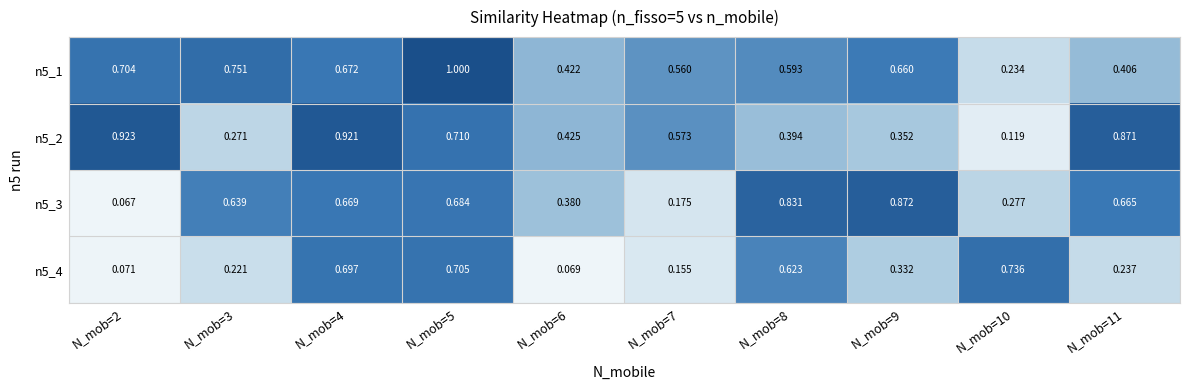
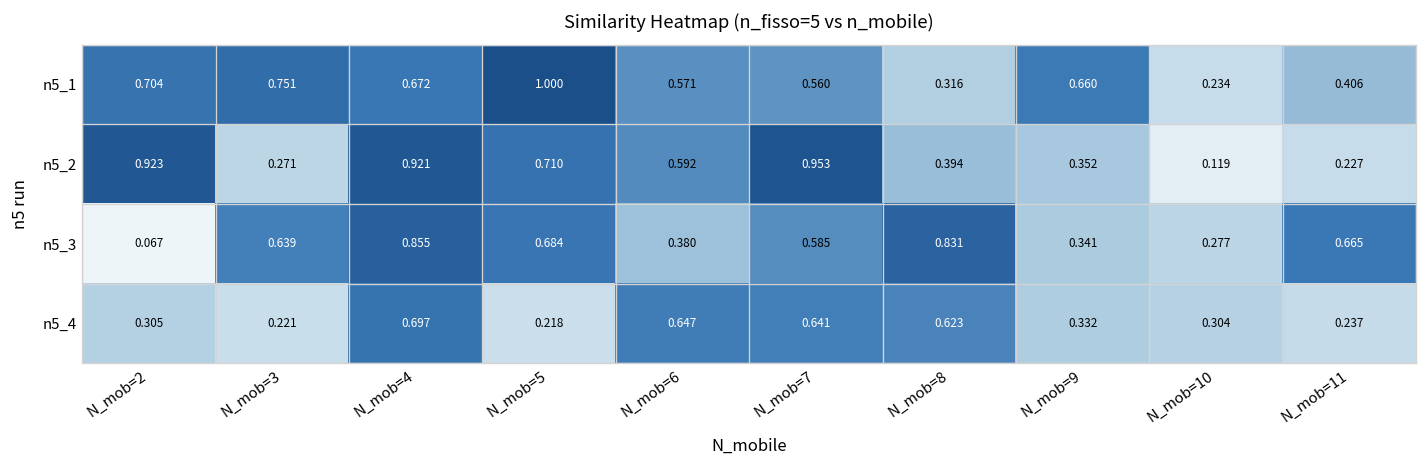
n5_1, N_mob=6: 0.422 -> 0.571
n5_1, N_mob=8: 0.593 -> 0.316
n5_2, N_mob=6: 0.425 -> 0.592
n5_2, N_mob=7: 0.573 -> 0.953
n5_2, N_mob=11: 0.871 -> 0.227
n5_3, N_mob=4: 0.669 -> 0.855
n5_3, N_mob=7: 0.175 -> 0.585
n5_3, N_mob=9: 0.872 -> 0.341
n5_4, N_mob=2: 0.071 -> 0.305
n5_4, N_mob=5: 0.705 -> 0.218
n5_4, N_mob=6: 0.069 -> 0.647
n5_4, N_mob=7: 0.155 -> 0.641
n5_4, N_mob=10: 0.736 -> 0.304
